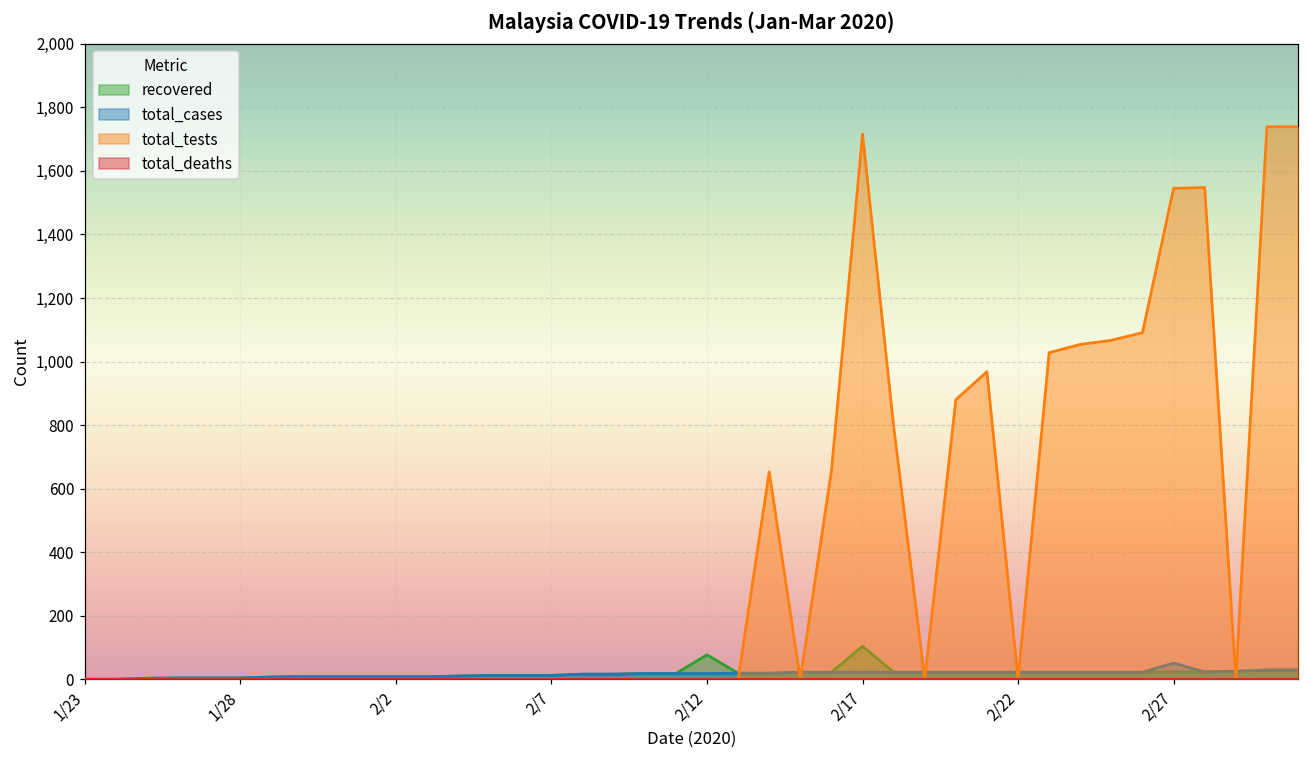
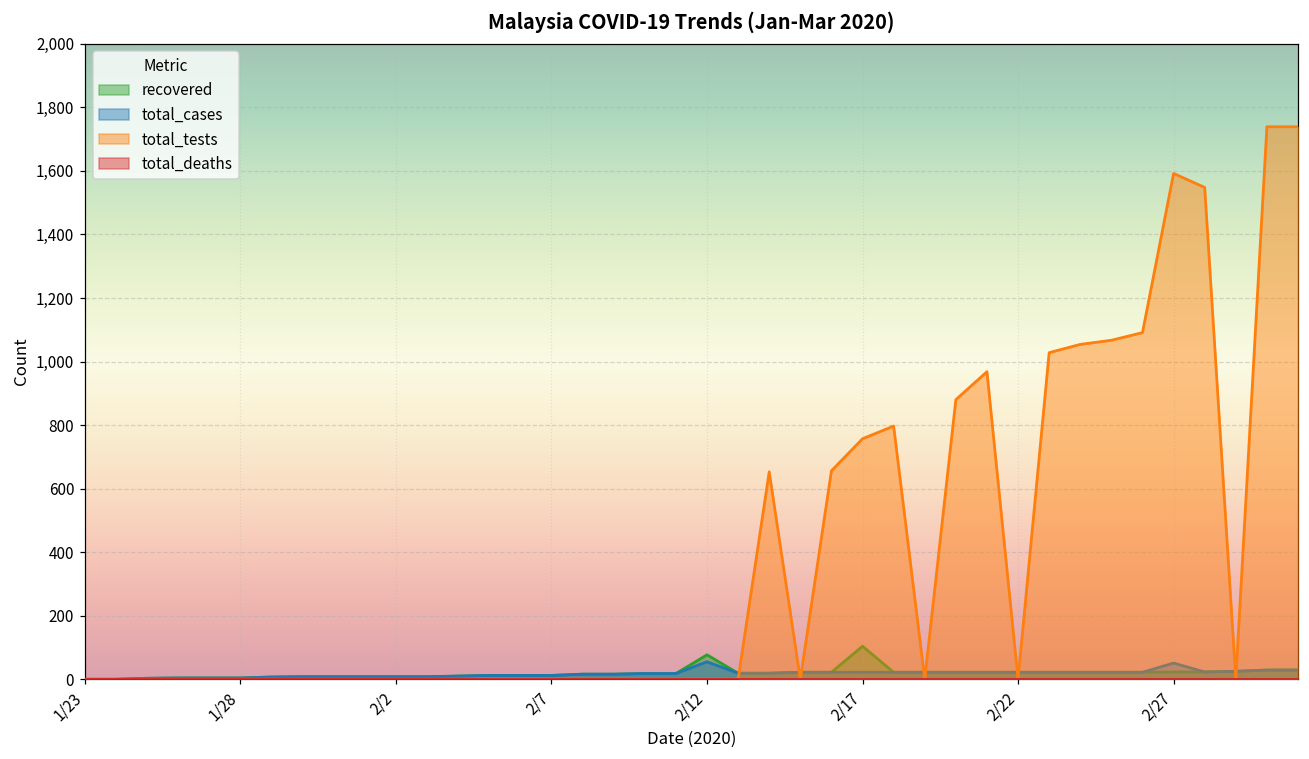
total_cases, 2/12: 20 -> 60
total_tests, 2/17: 1,720 -> 760
total_tests, 2/27: 1,550 -> 1,590
